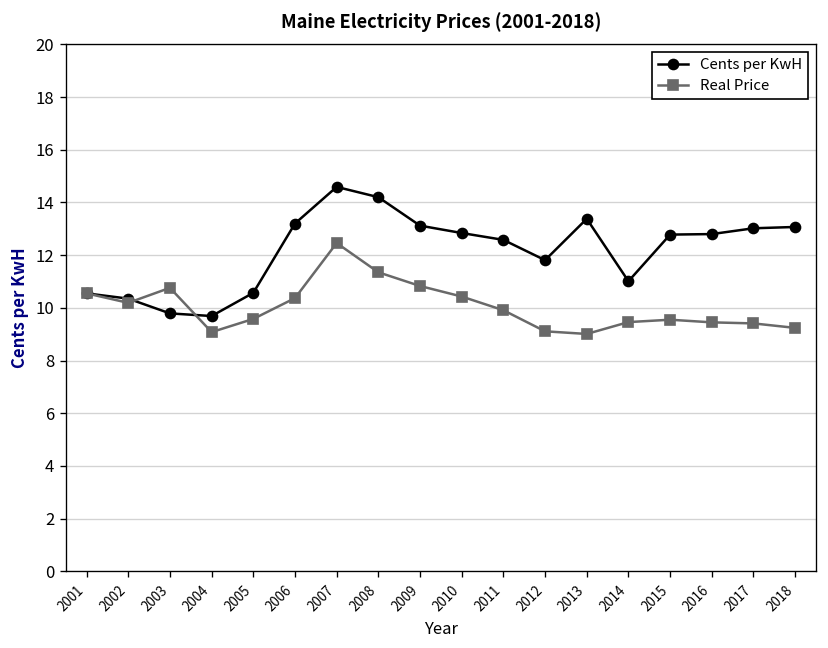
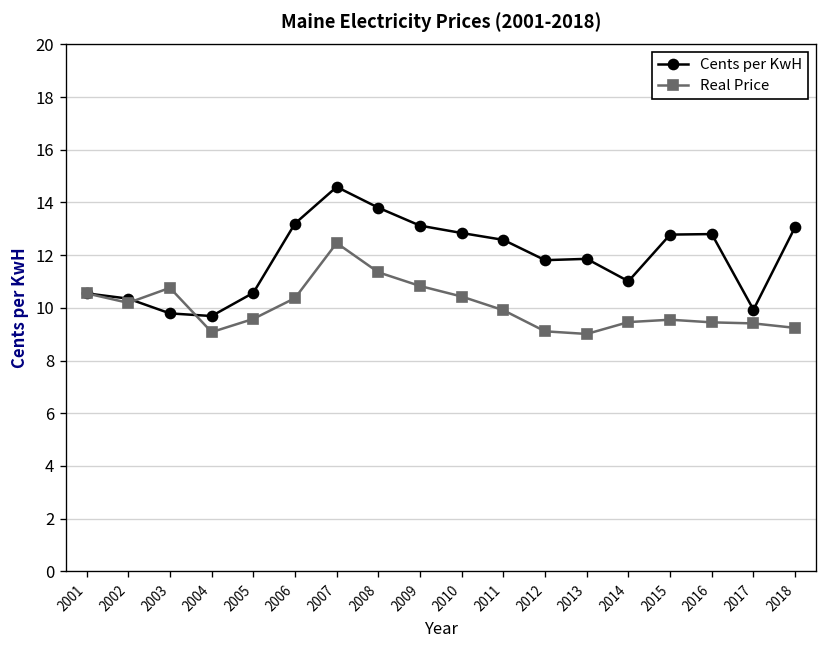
Cents per KwH, 2008: 14.2 -> 13.8
Cents per KwH, 2013: 13.4 -> 11.9
Cents per KwH, 2017: 13.0 -> 9.9
